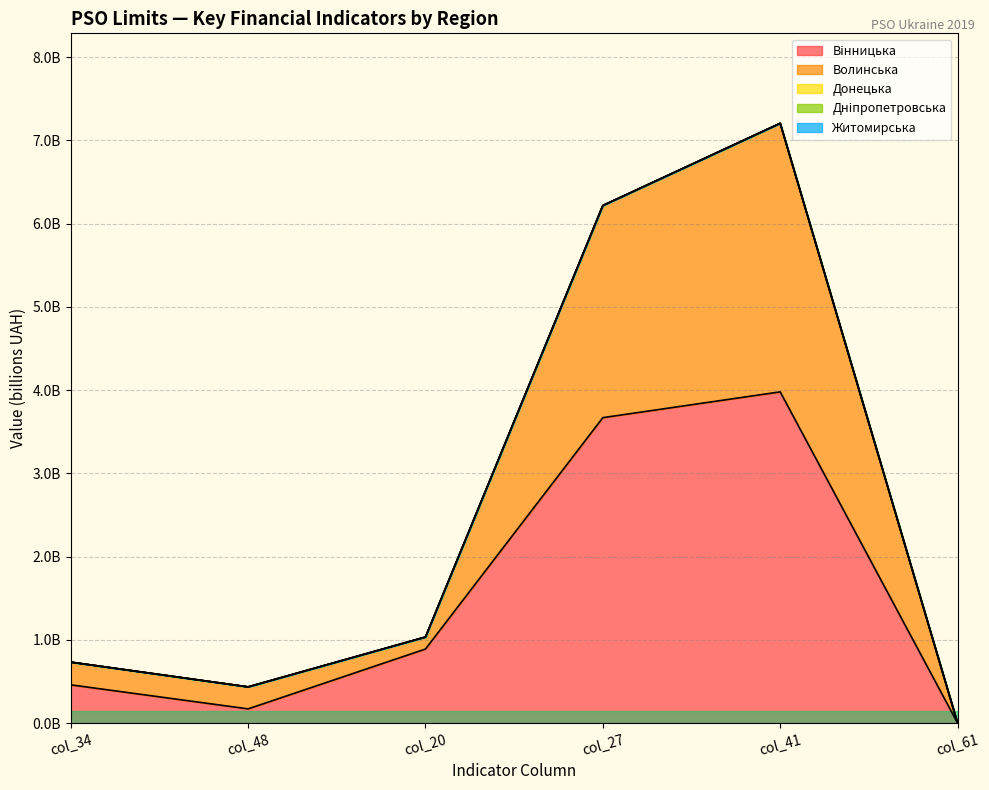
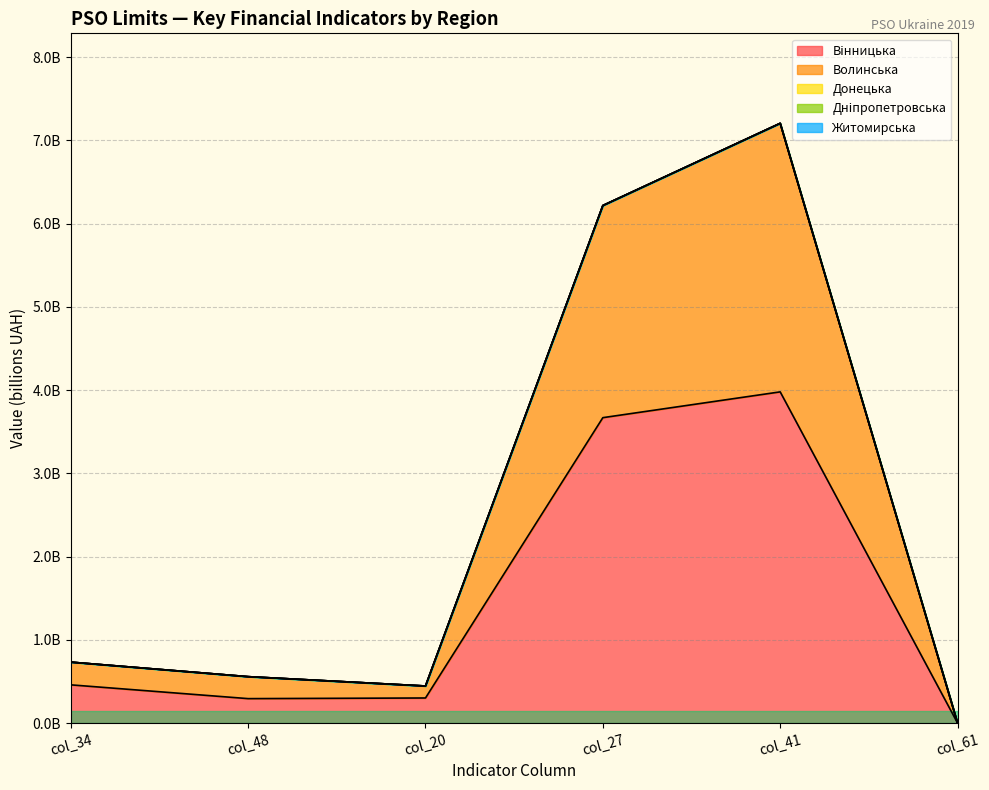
Вінницька, col_48: 200000000 -> 300000000
Вінницька, col_20: 900000000 -> 300000000
